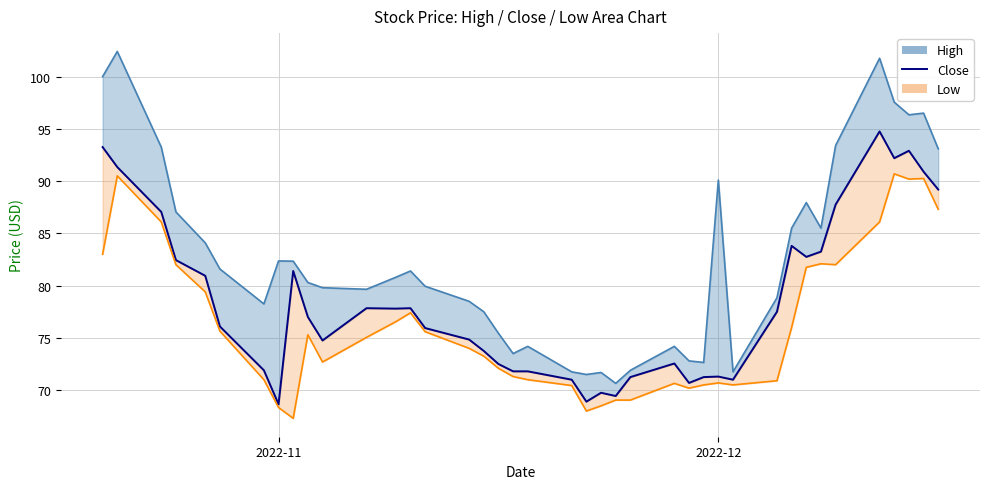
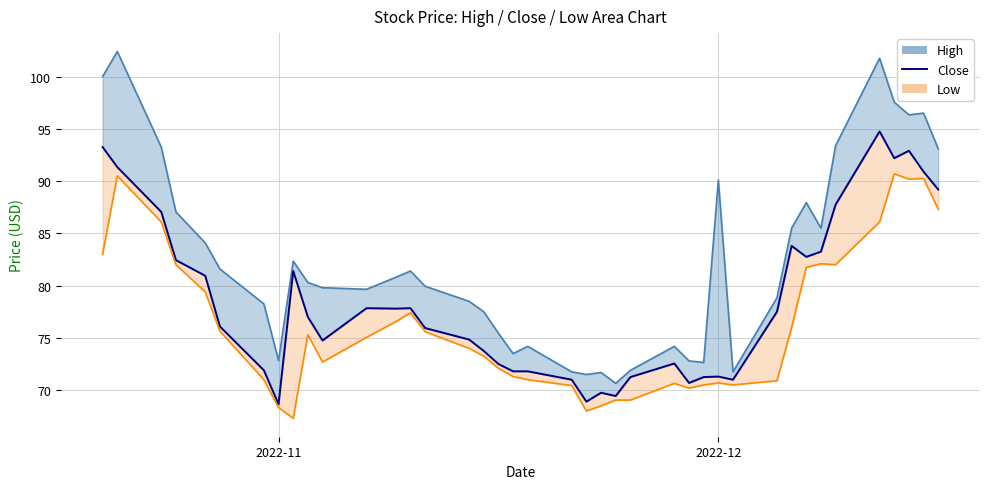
High, 2022-11: 82.4 -> 72.8
